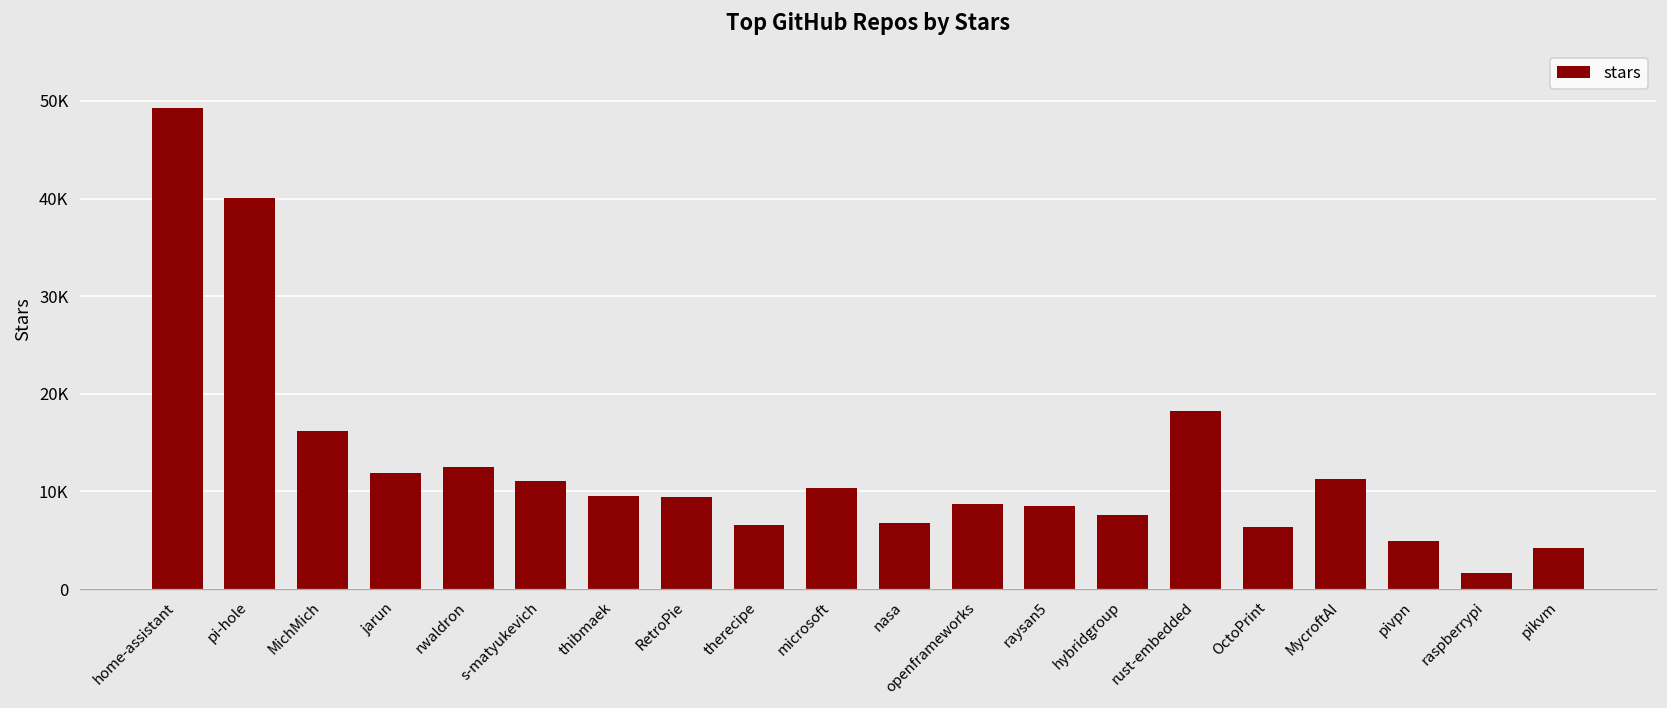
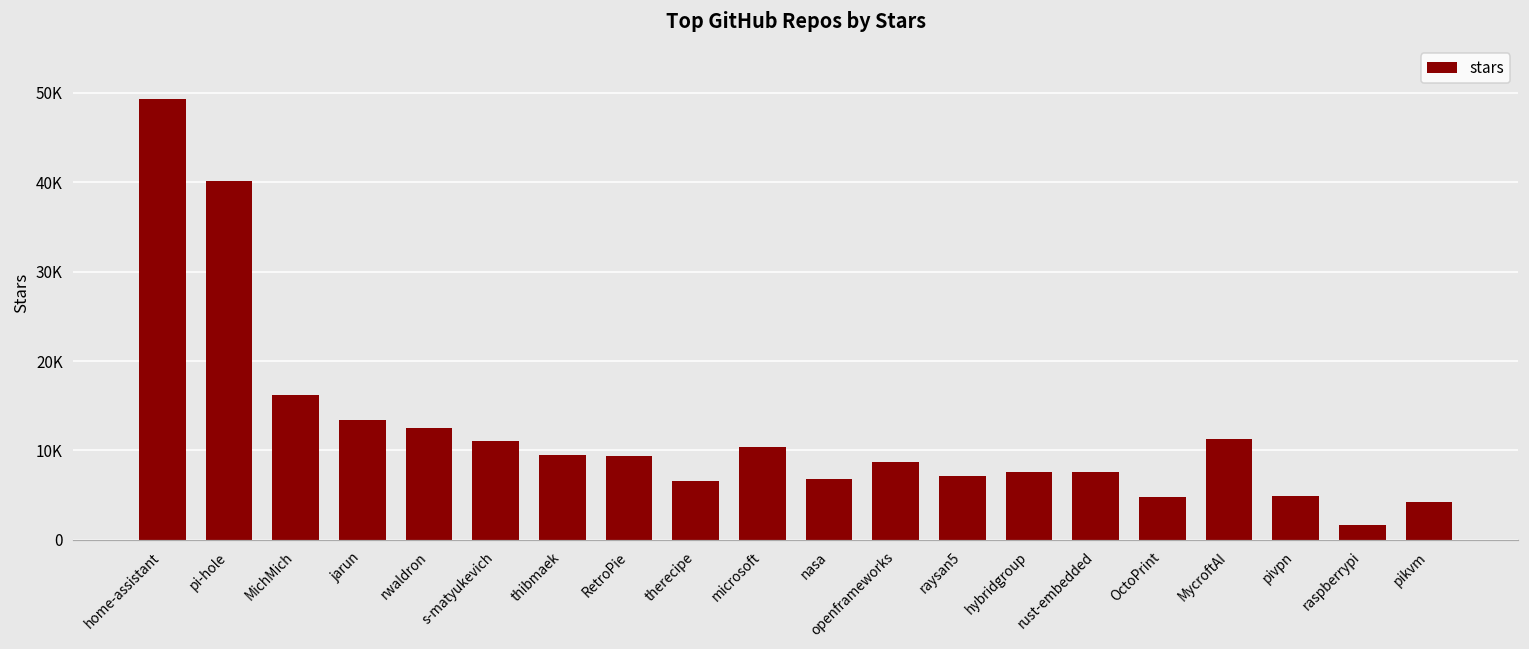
jarun: 12000 -> 13000
raysan5: 9000 -> 7000
rust-embedded: 18000 -> 8000
OctoPrint: 6000 -> 5000
